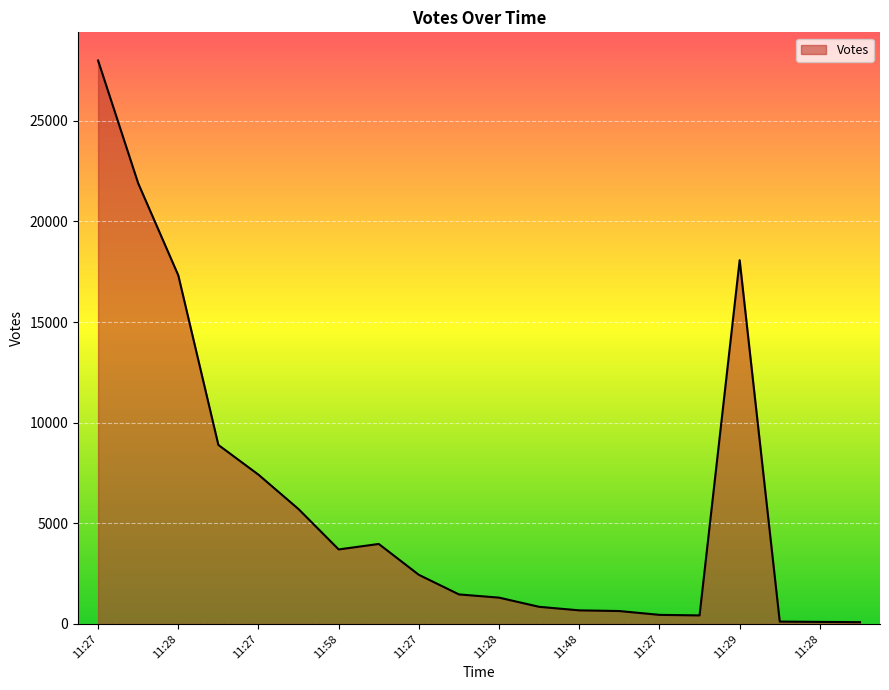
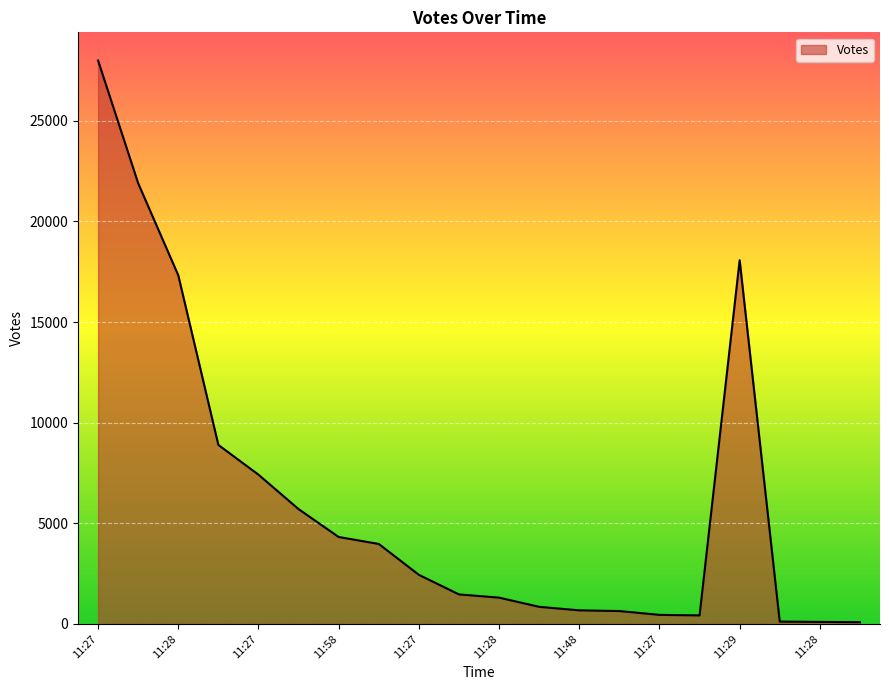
11:58: 3700 -> 4300
